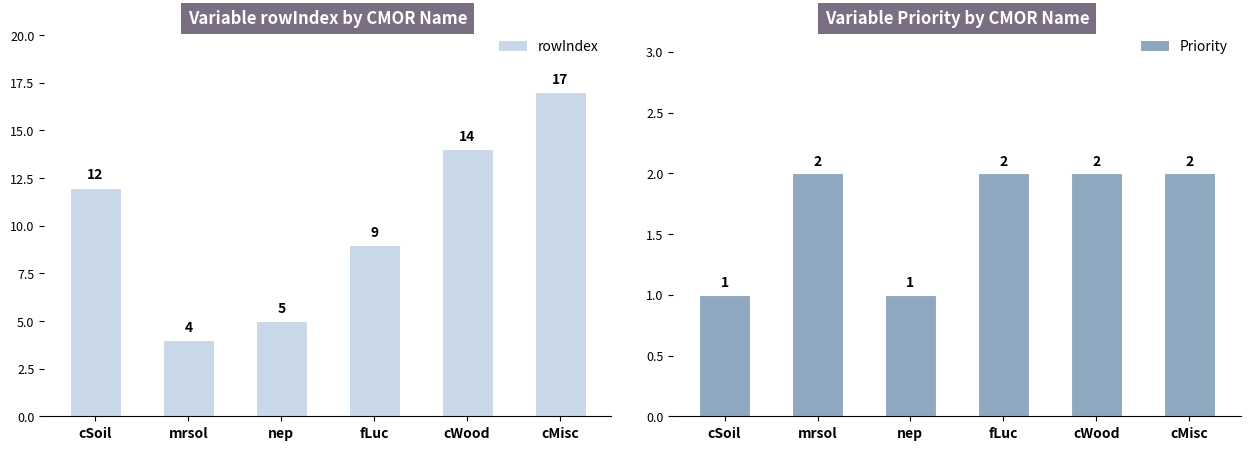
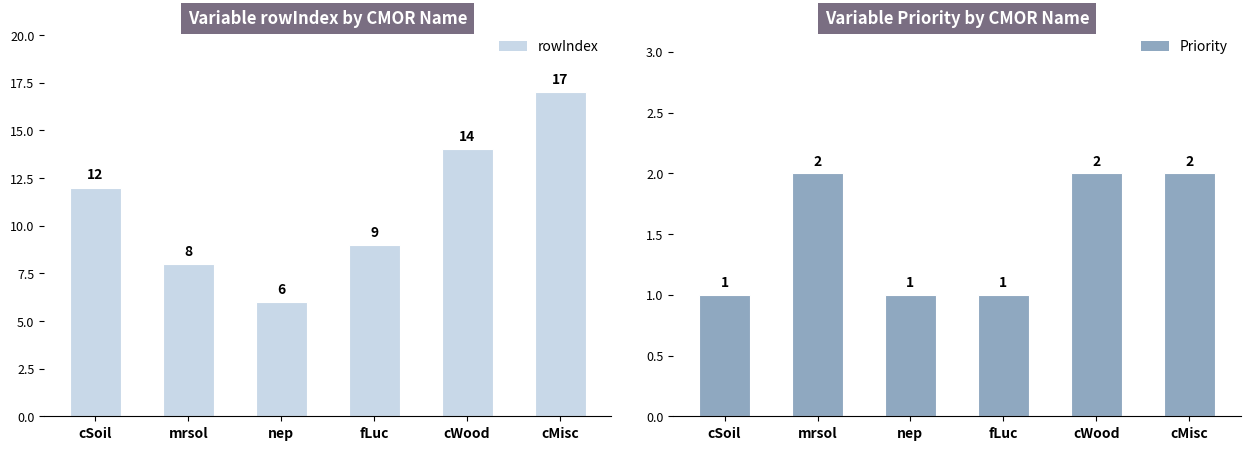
Variable rowIndex by CMOR Name, mrsol: 4 -> 8
Variable rowIndex by CMOR Name, nep: 5 -> 6
Variable Priority by CMOR Name, fLuc: 2 -> 1
